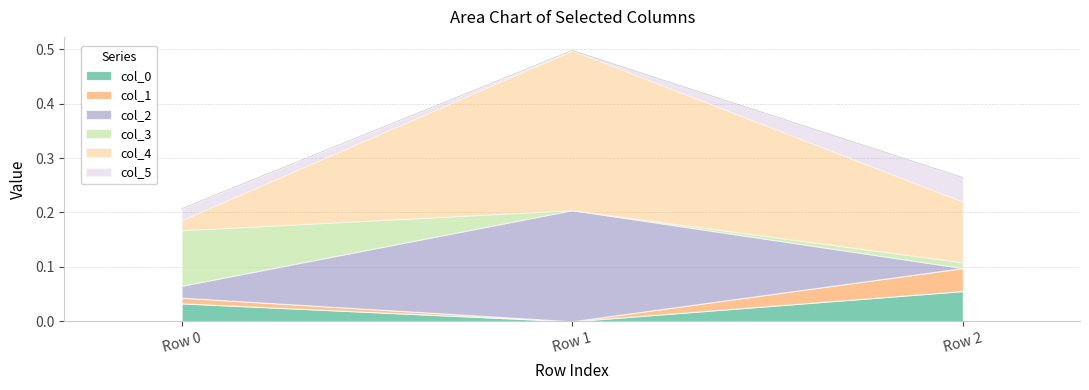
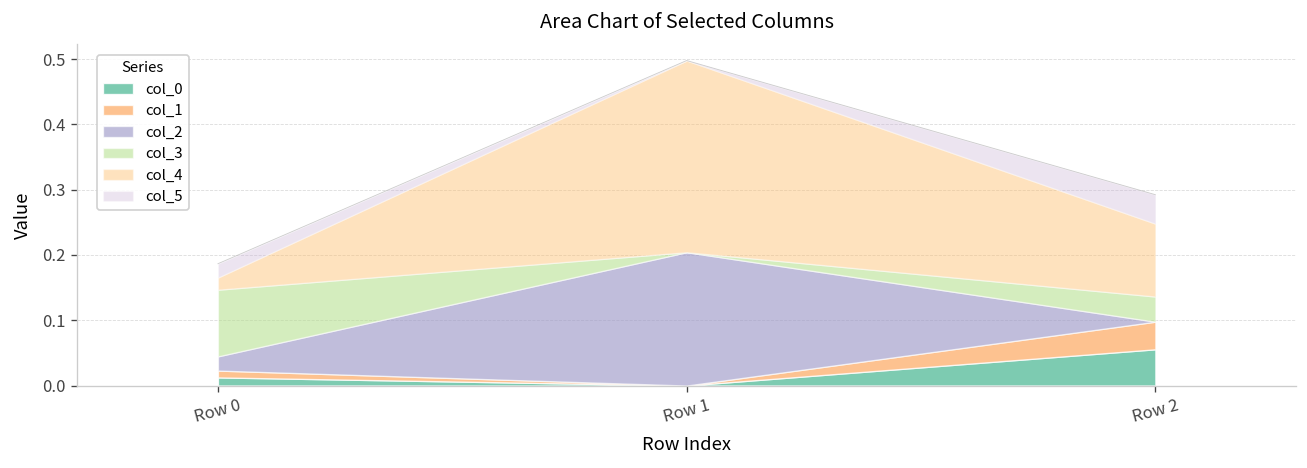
col_0, Row 0: 0.03 -> 0.01
col_3, Row 2: 0.01 -> 0.04
